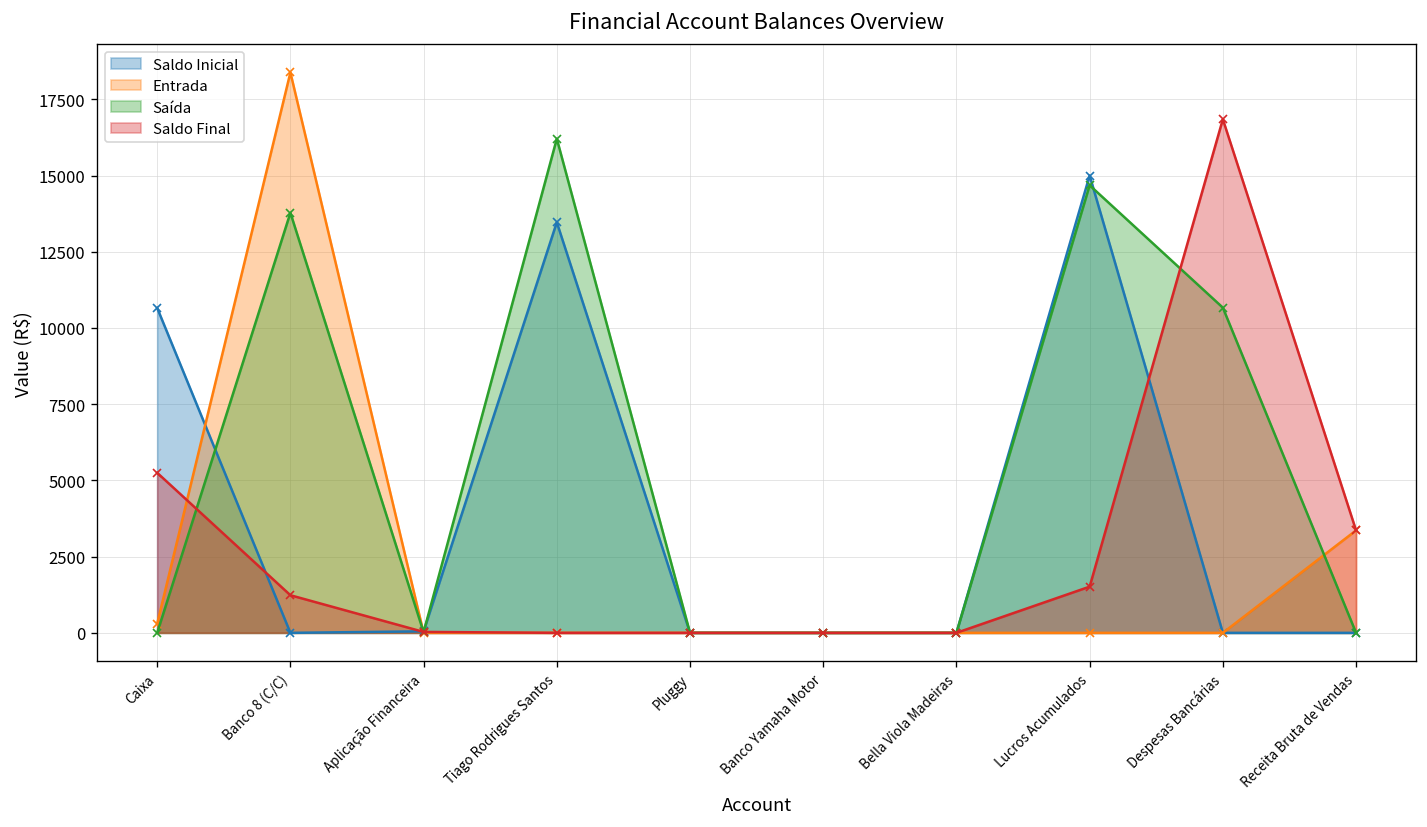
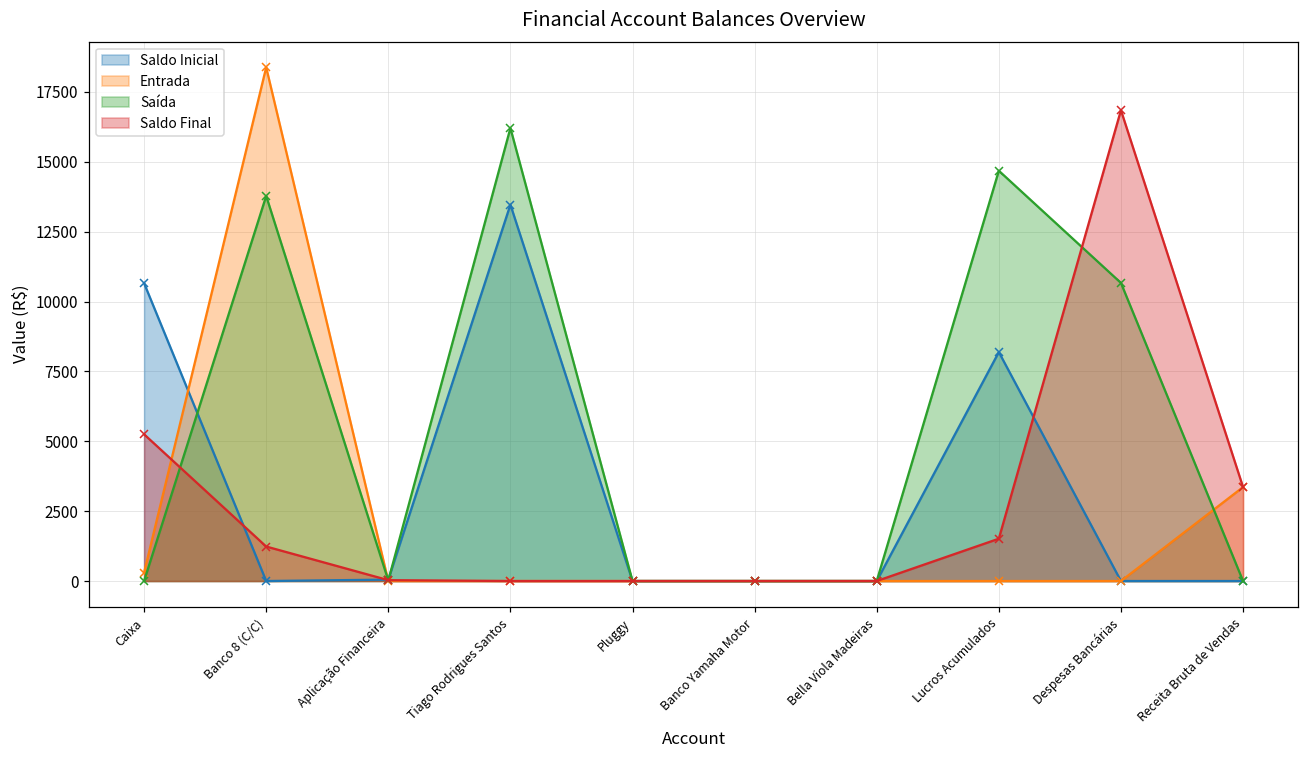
Saldo Inicial, Lucros Acumulados: 15000 -> 8200
